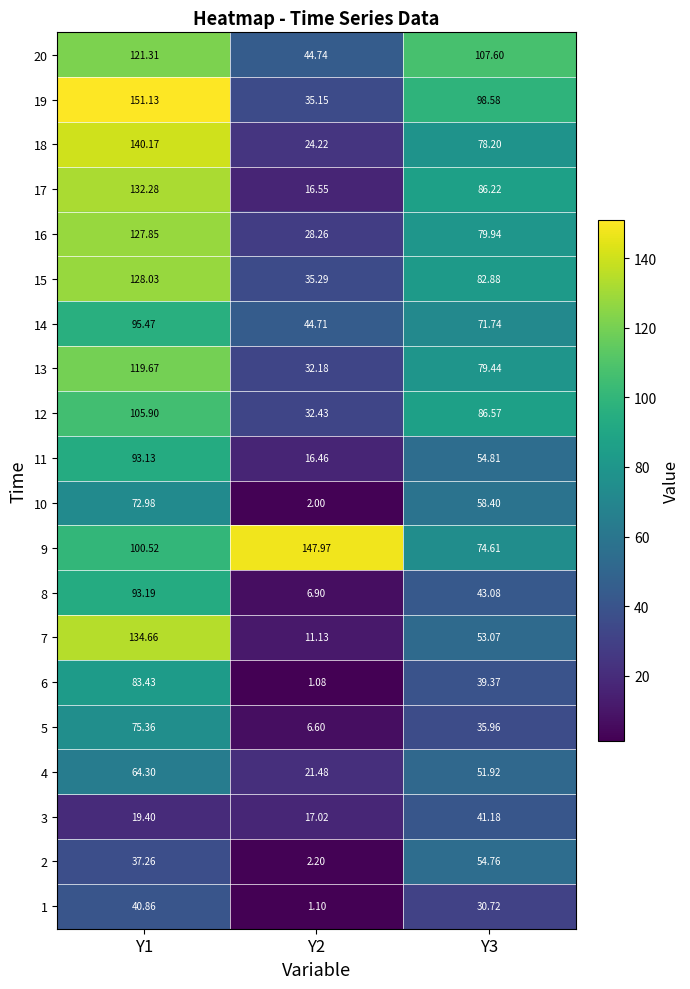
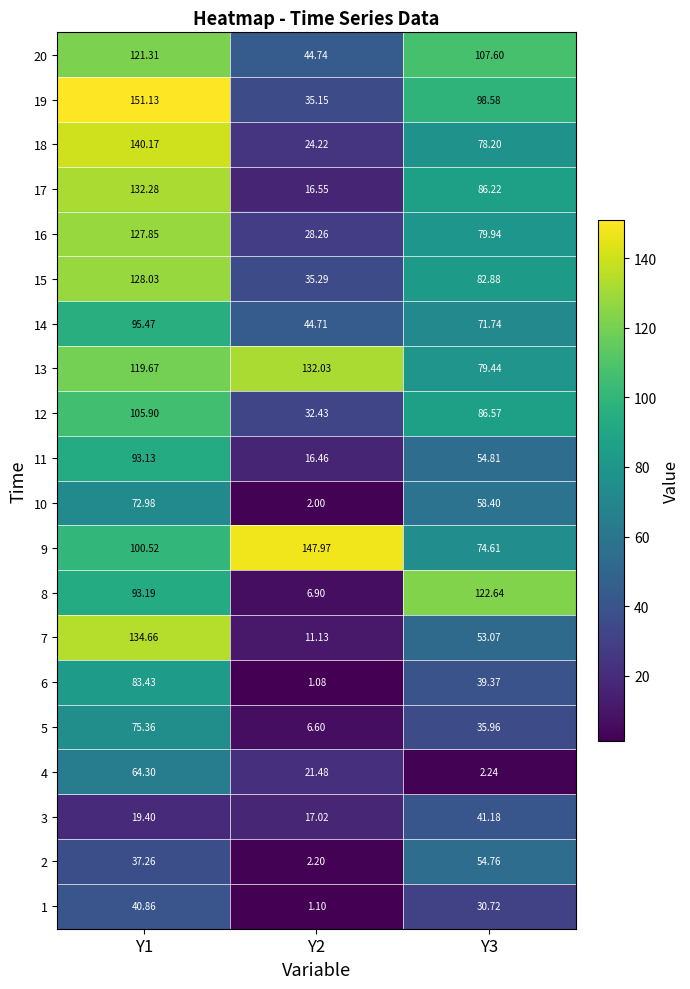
13, Y2: 32.18 -> 132.03
8, Y3: 43.08 -> 122.64
4, Y3: 51.92 -> 2.24
